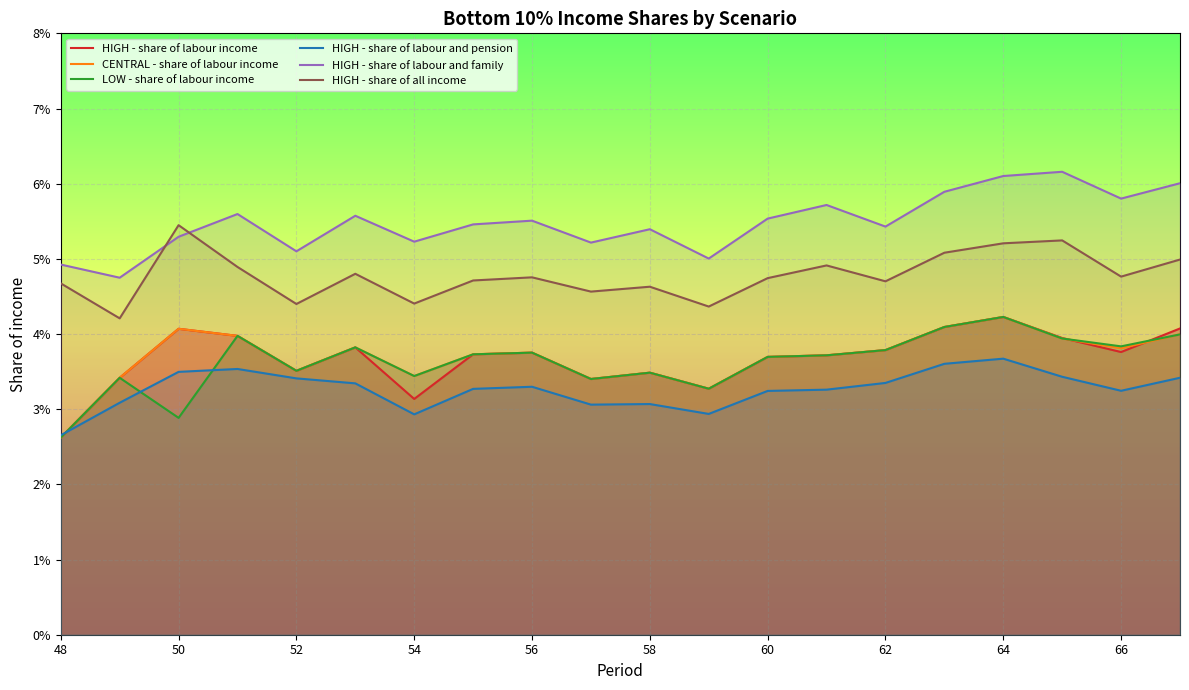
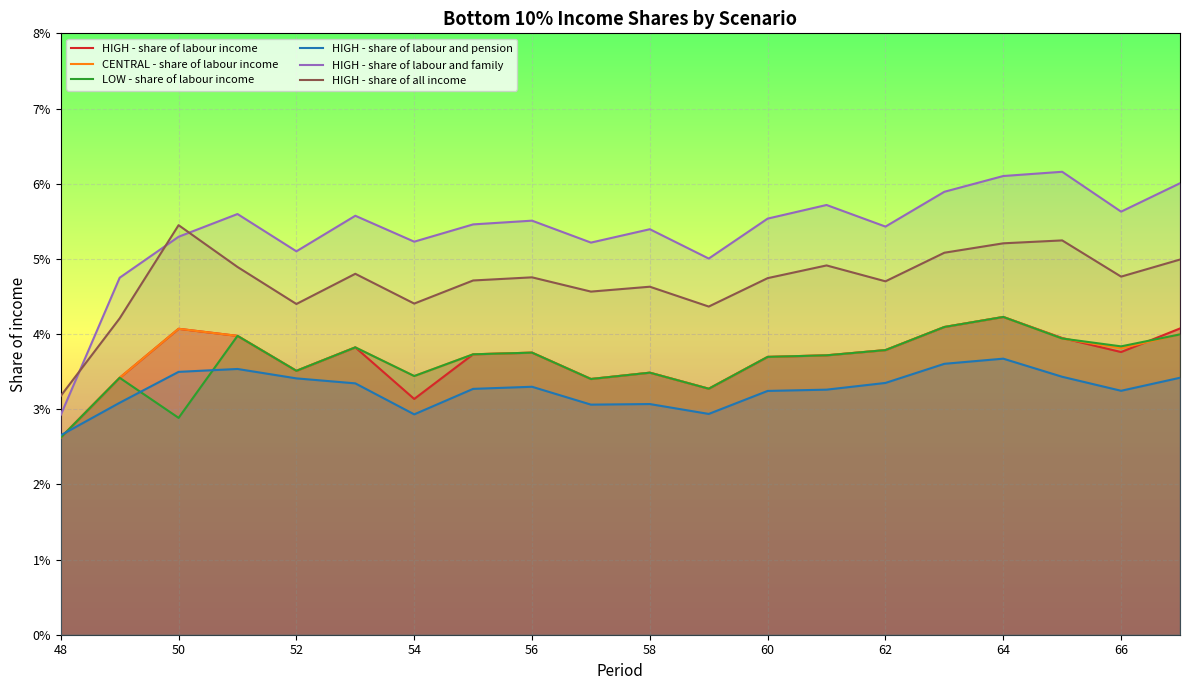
HIGH - share of labour and family, 48: 4.9% -> 2.9%
HIGH - share of all income, 48: 4.7% -> 3.2%
HIGH - share of labour and family, 66: 5.8% -> 5.6%
